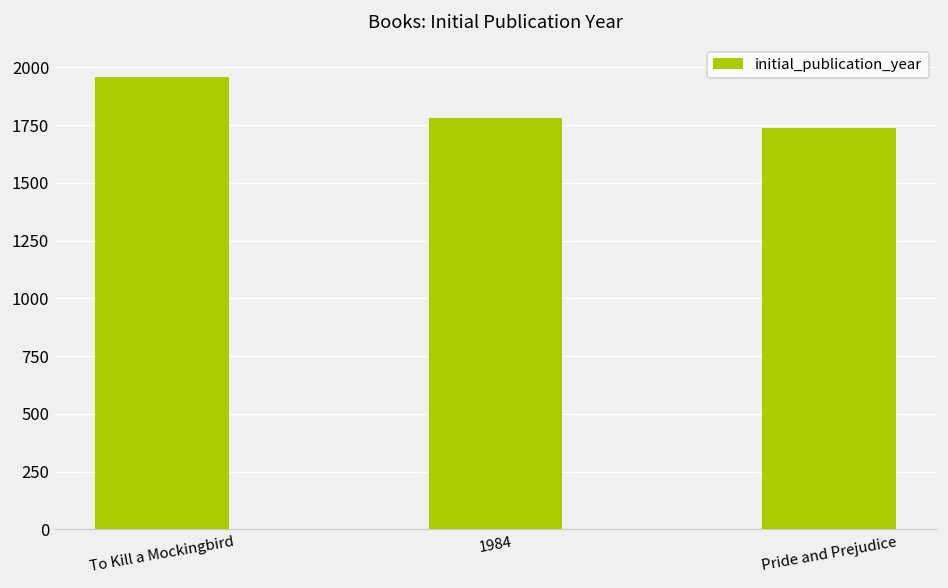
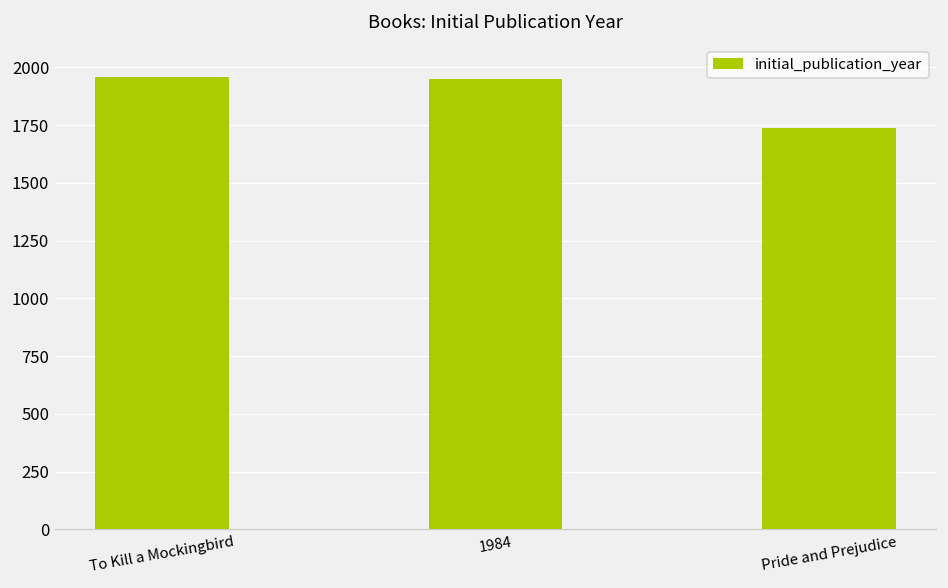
1984: 1780 -> 1950
